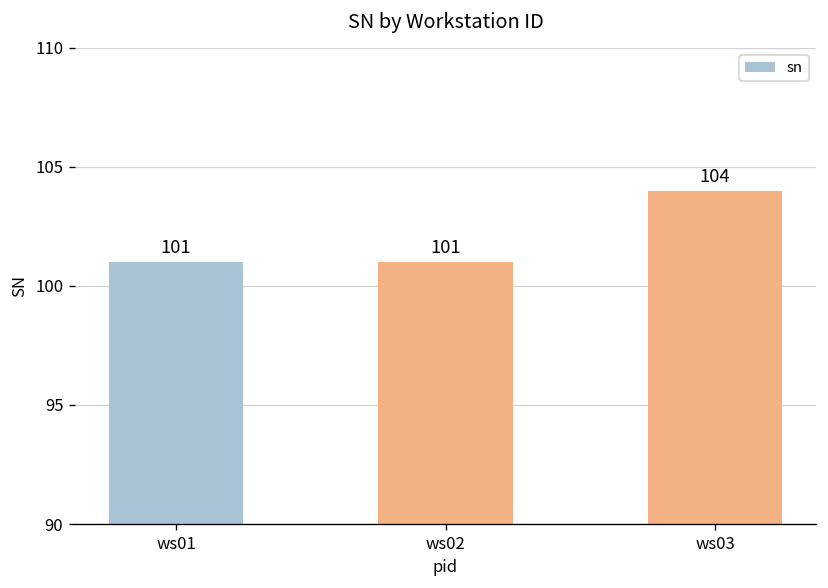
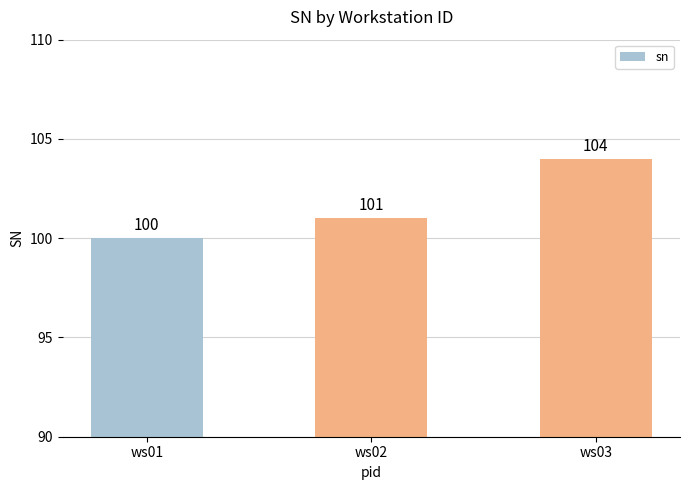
ws01: 101 -> 100
